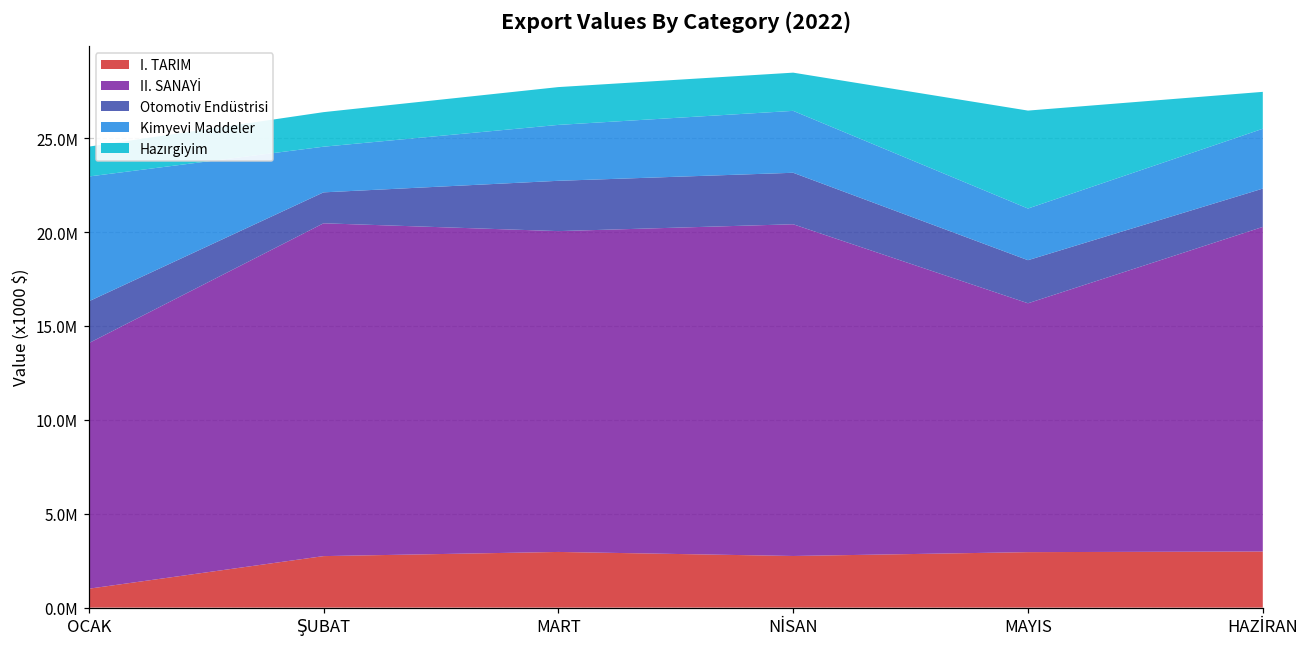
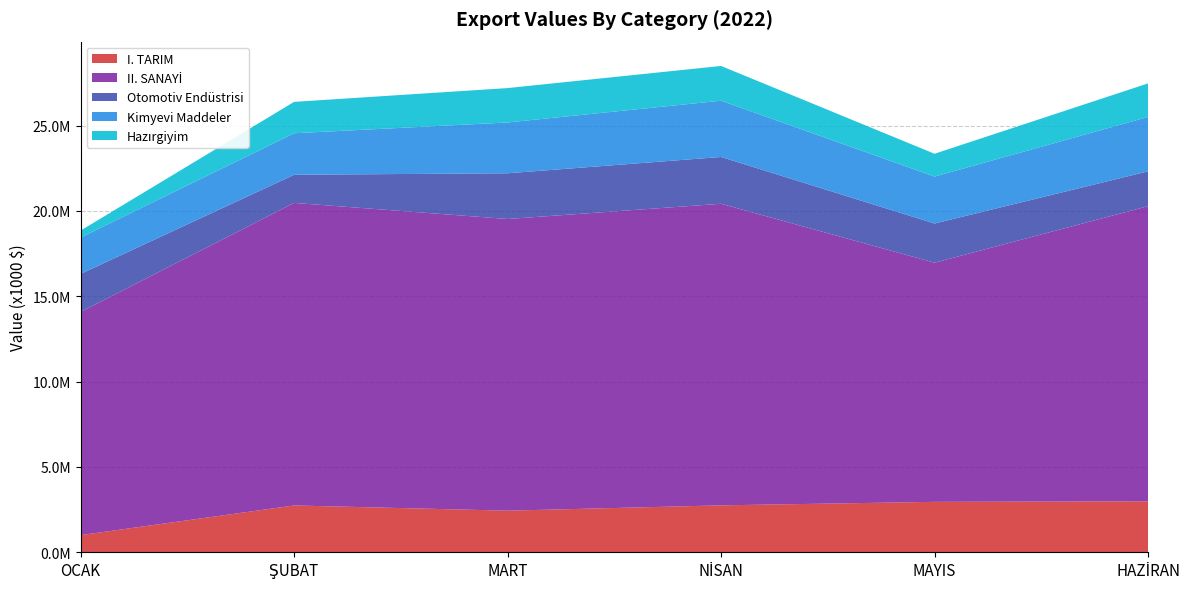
Kimyevi Maddeler, OCAK: 6700000 -> 2100000
Hazırgiyim, OCAK: 1600000 -> 400000
I. TARIM, MART: 3000000 -> 2400000
II. SANAYİ, MAYIS: 13300000 -> 14000000
Hazırgiyim, MAYIS: 5200000 -> 1300000
